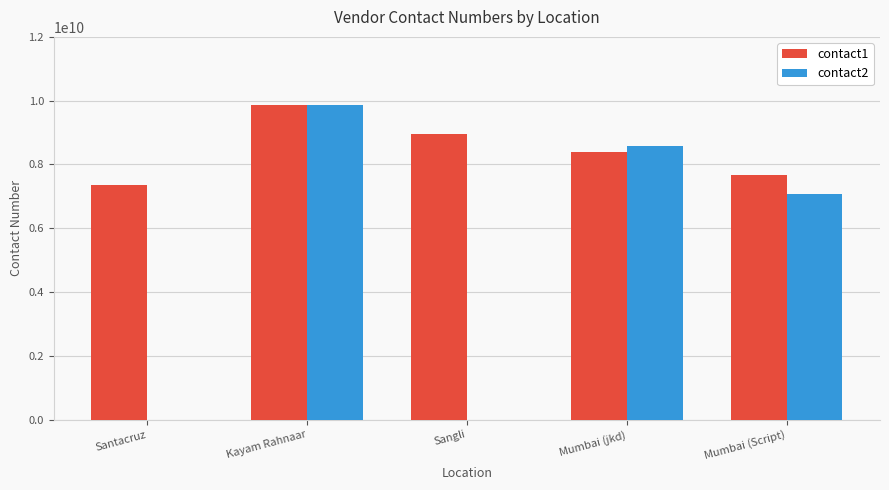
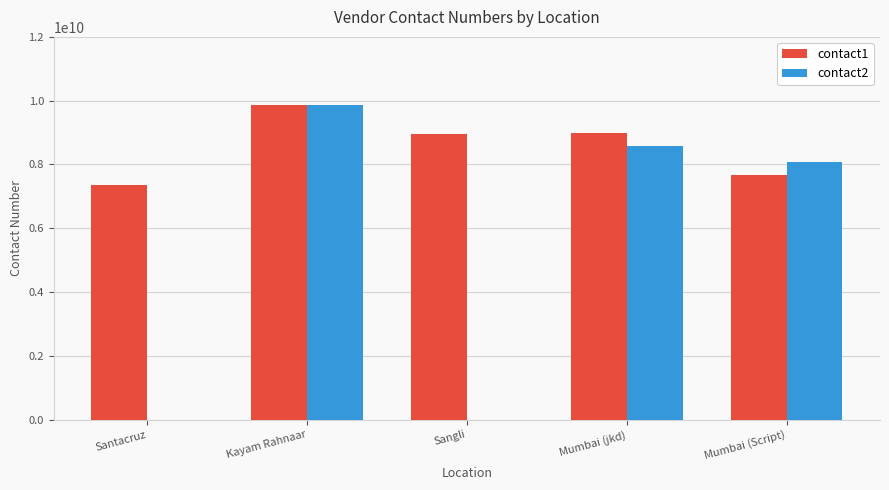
contact1, Mumbai (jkd): 8400000000 -> 9000000000
contact2, Mumbai (Script): 7100000000 -> 8100000000
